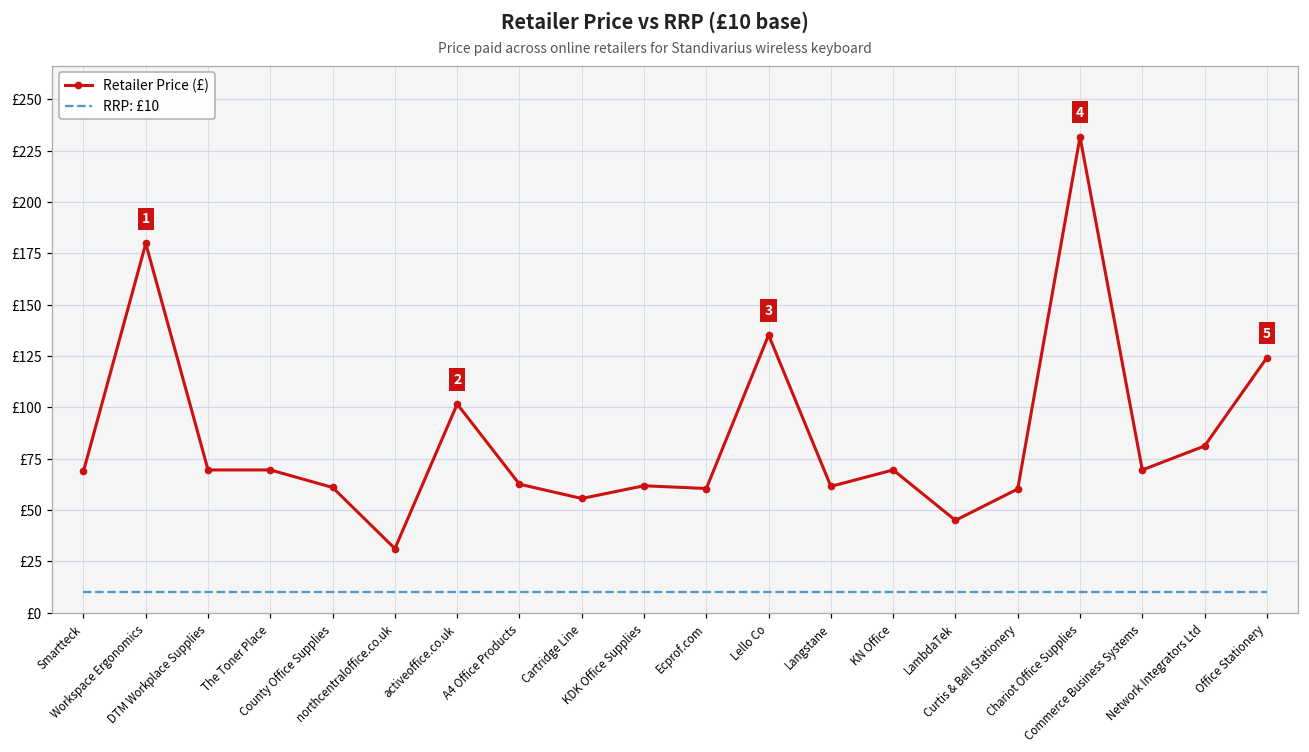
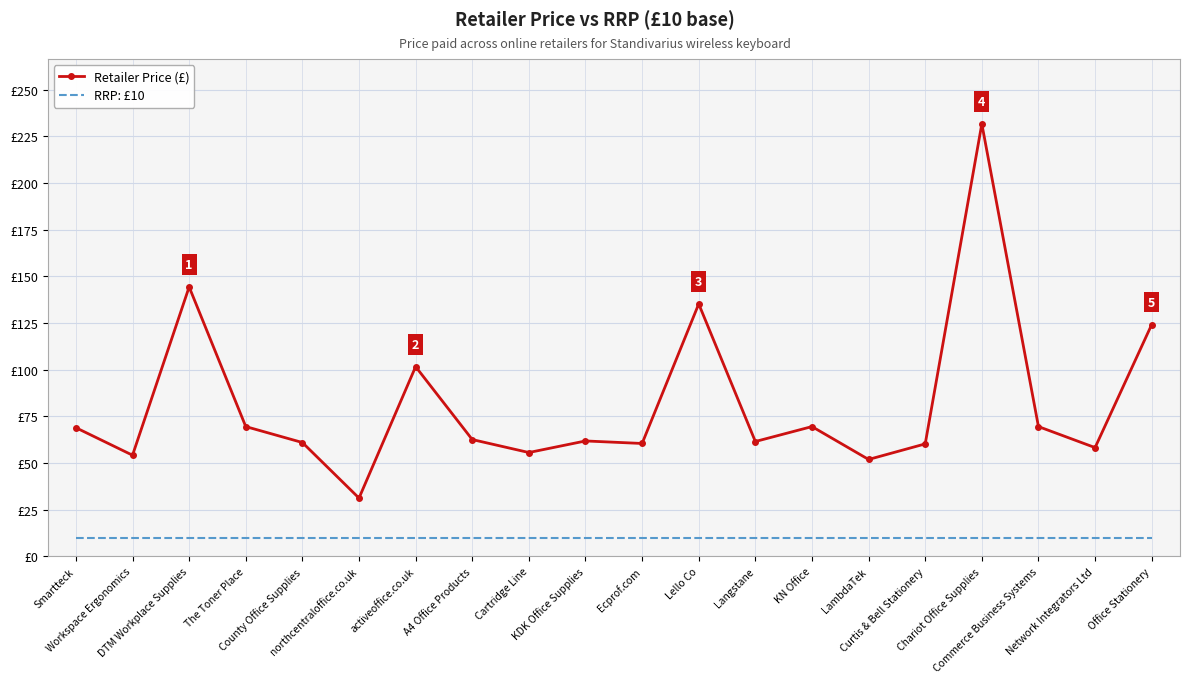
Retailer Price (£), Workspace Ergonomics: £180 -> £54
Retailer Price (£), DTM Workplace Supplies: £70 -> £144
Retailer Price (£), LambdaTek: £45 -> £52
Retailer Price (£), Network Integrators Ltd: £81 -> £58
